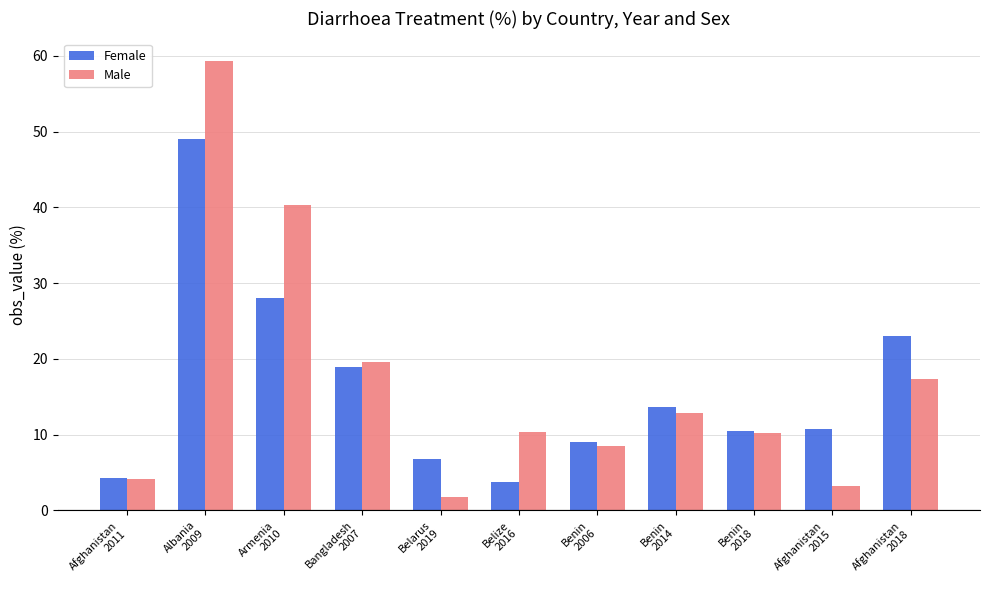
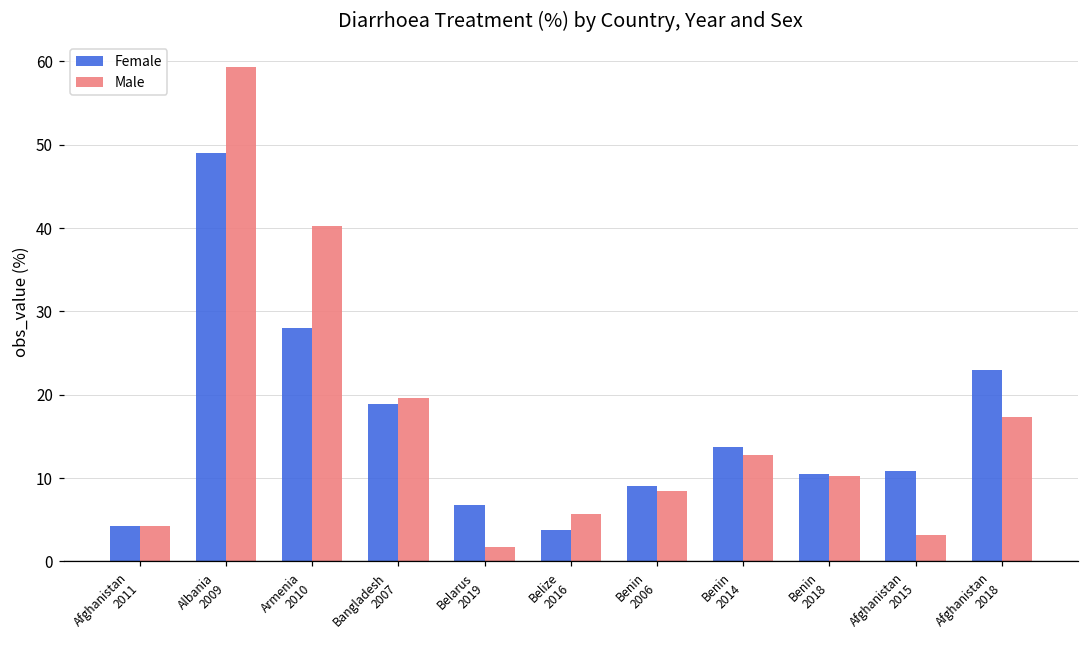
Male, Belize 2016: 10 -> 6
